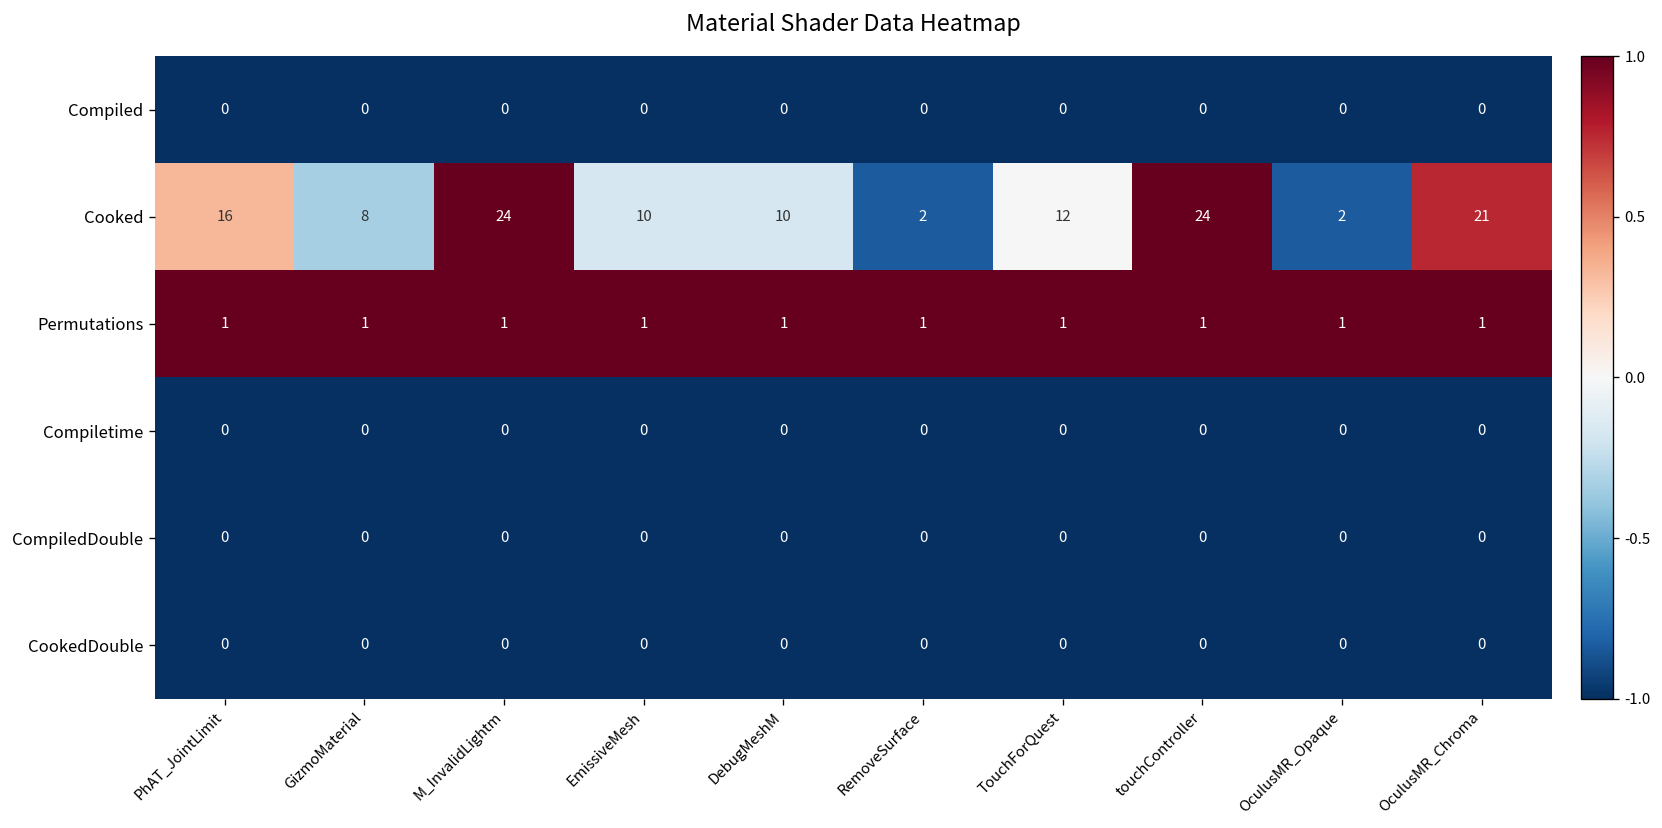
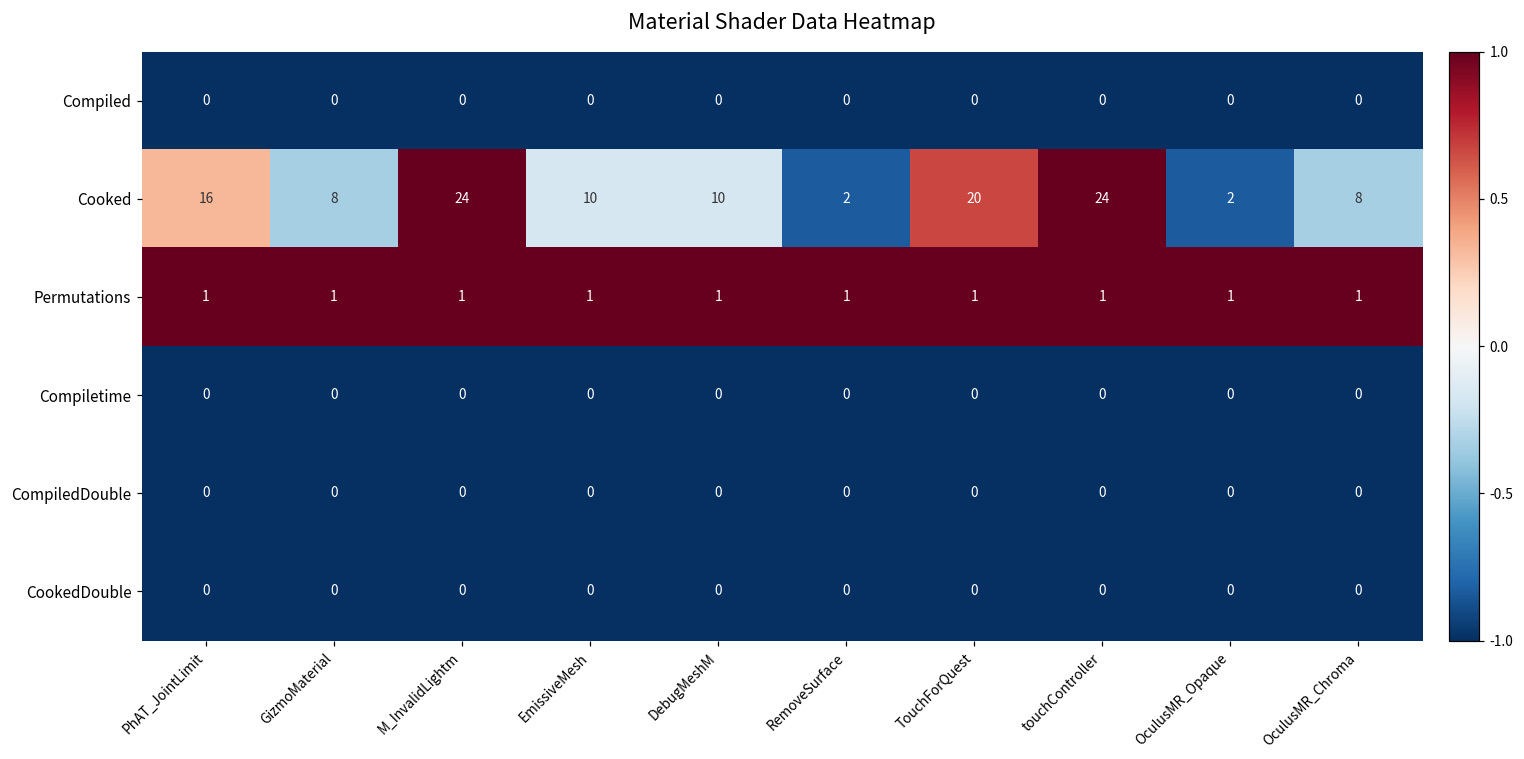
Cooked, TouchForQuest: 12 -> 20
Cooked, OculusMR_Chroma: 21 -> 8
